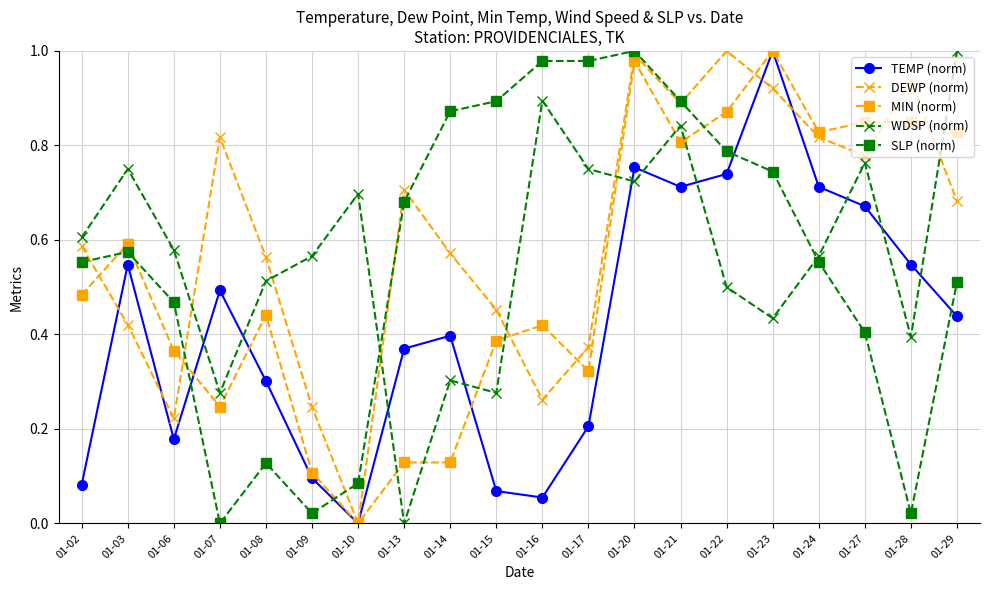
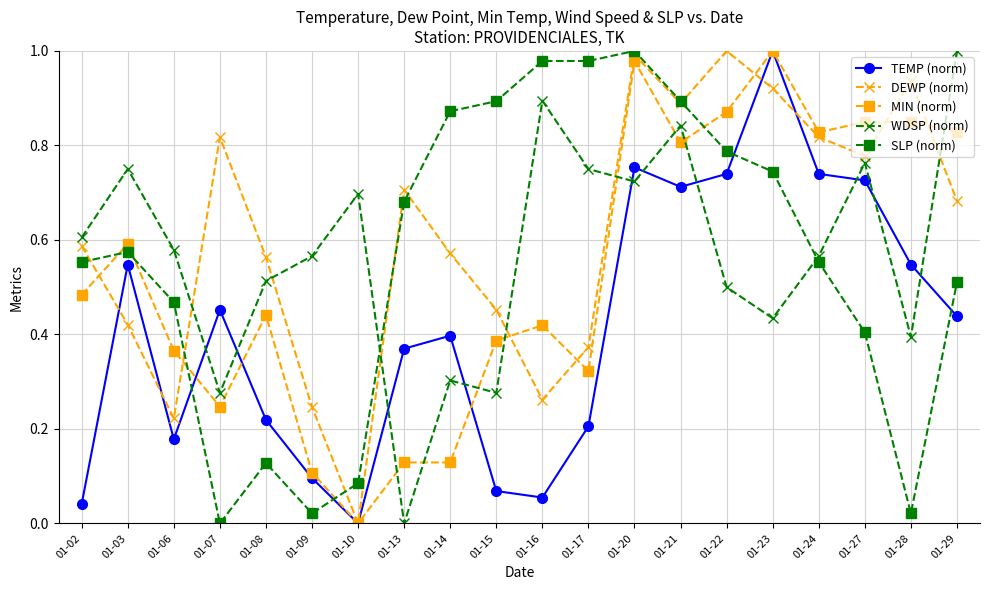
TEMP (norm), 01-02: 0.08 -> 0.04
TEMP (norm), 01-07: 0.49 -> 0.45
TEMP (norm), 01-08: 0.30 -> 0.22
TEMP (norm), 01-24: 0.71 -> 0.74
TEMP (norm), 01-27: 0.67 -> 0.73
